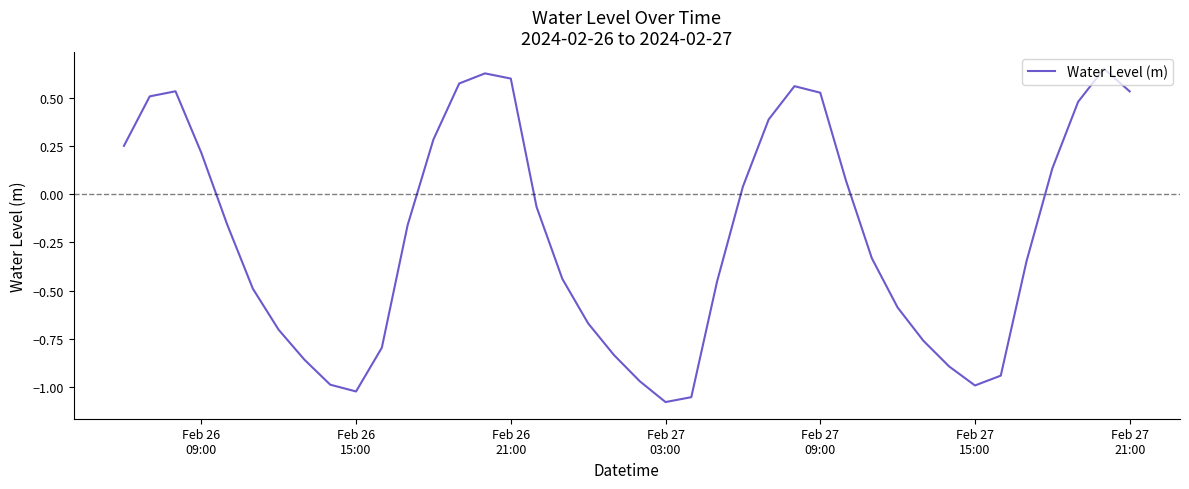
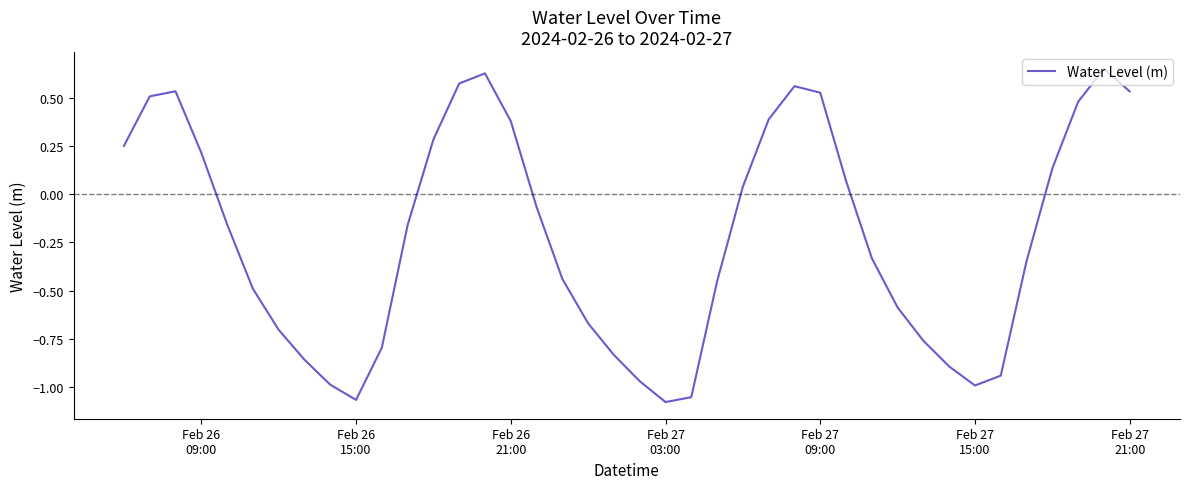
Feb 26 15:00: -1.02 -> -1.07
Feb 26 21:00: 0.60 -> 0.38
